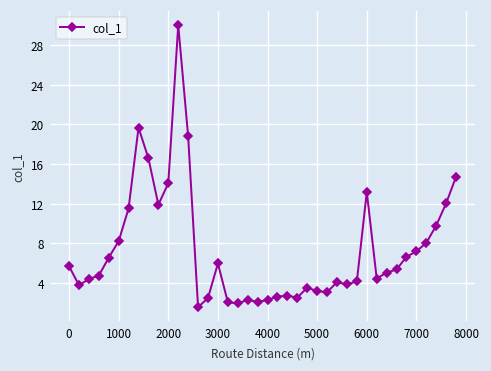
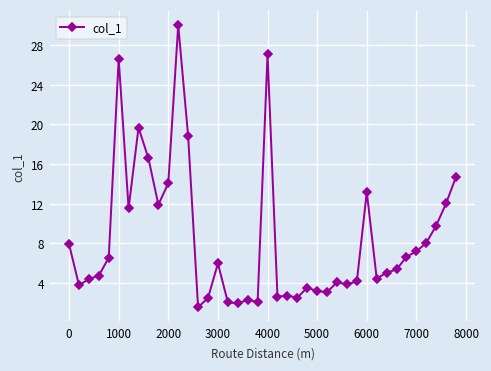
0: 6 -> 8
1000: 8 -> 27
4000: 2 -> 27
